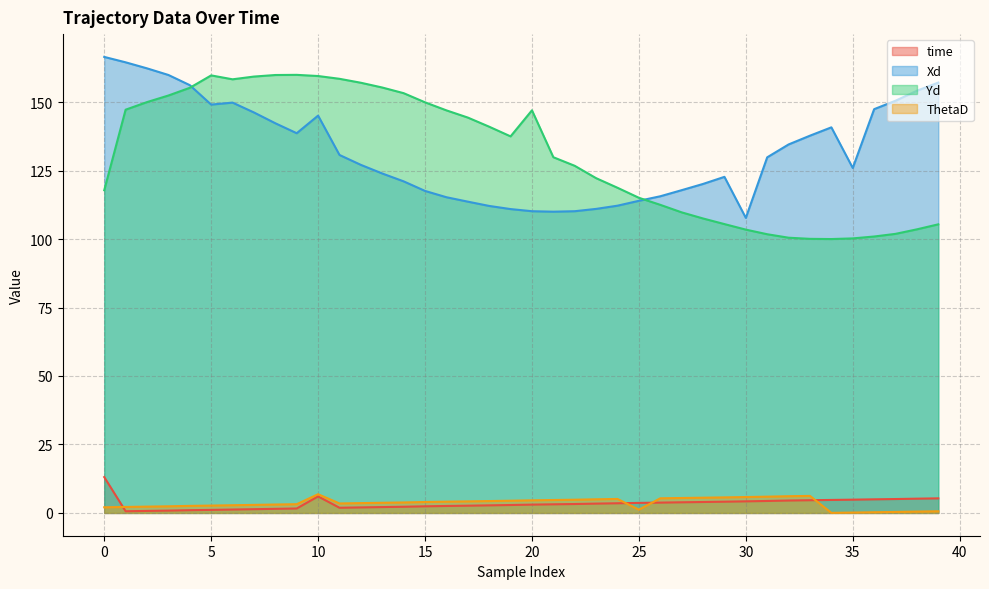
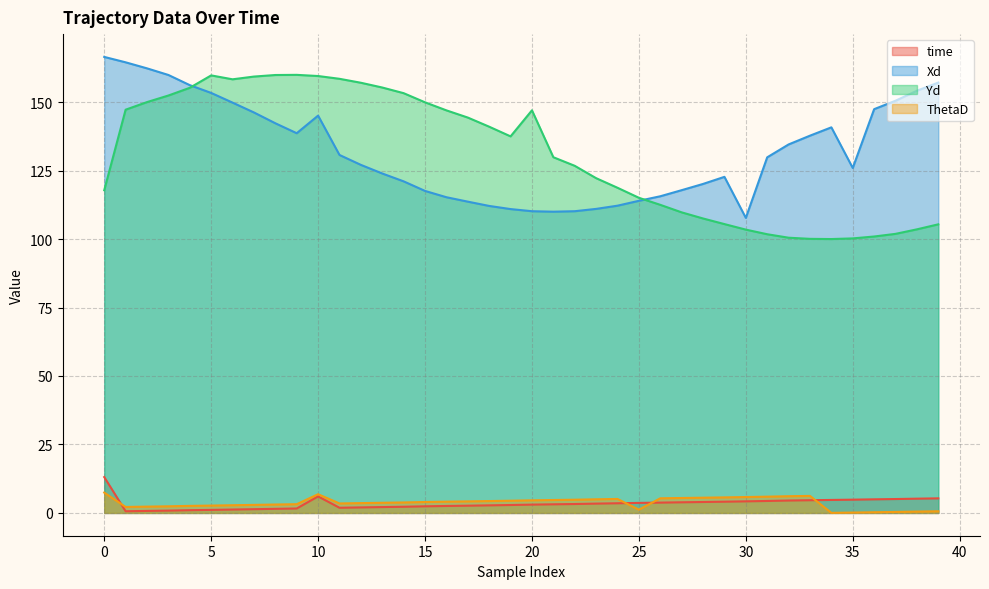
ThetaD, 0: 2 -> 7
Xd, 5: 149 -> 153
